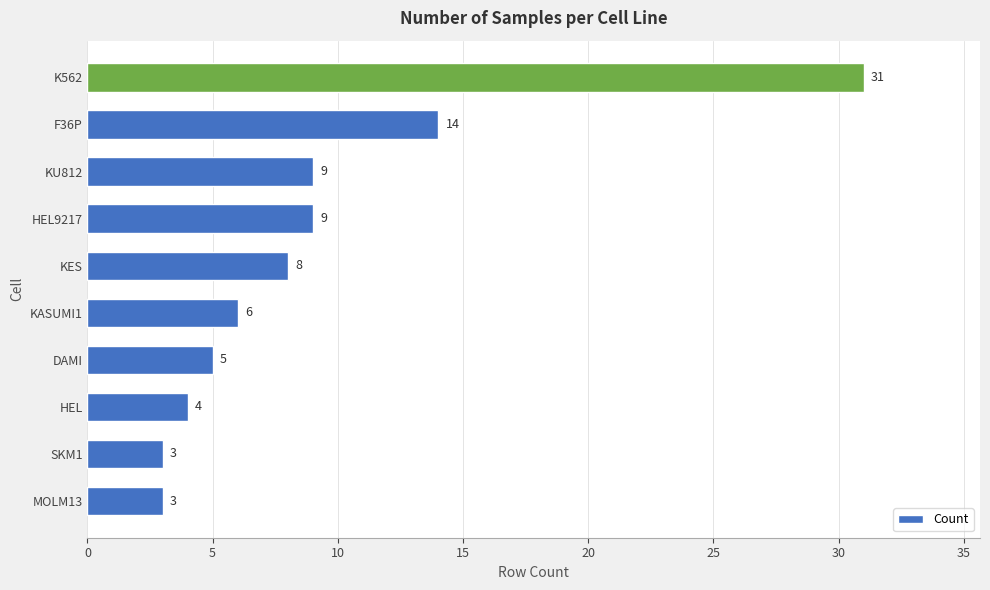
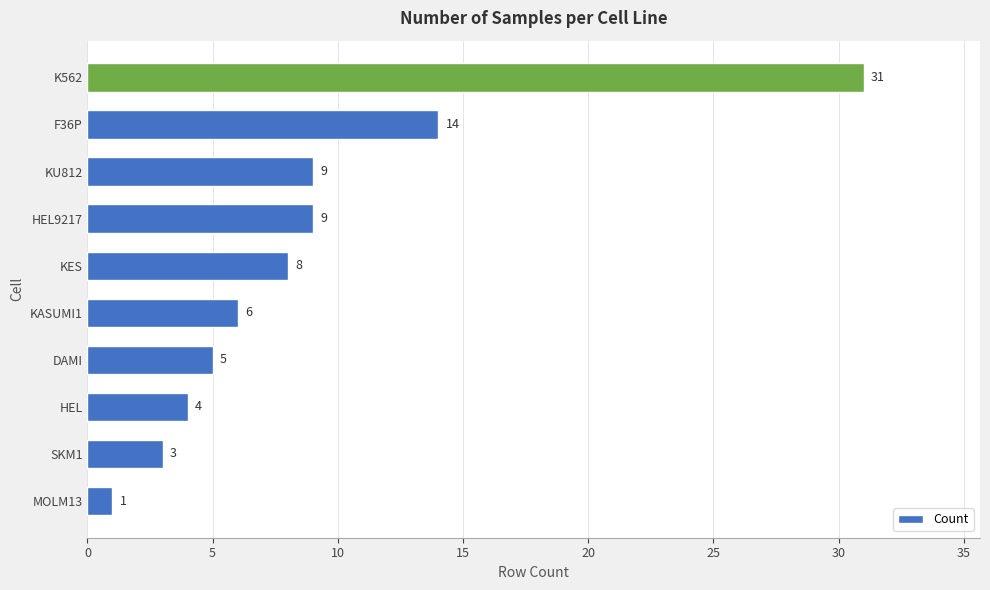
MOLM13: 3 -> 1
